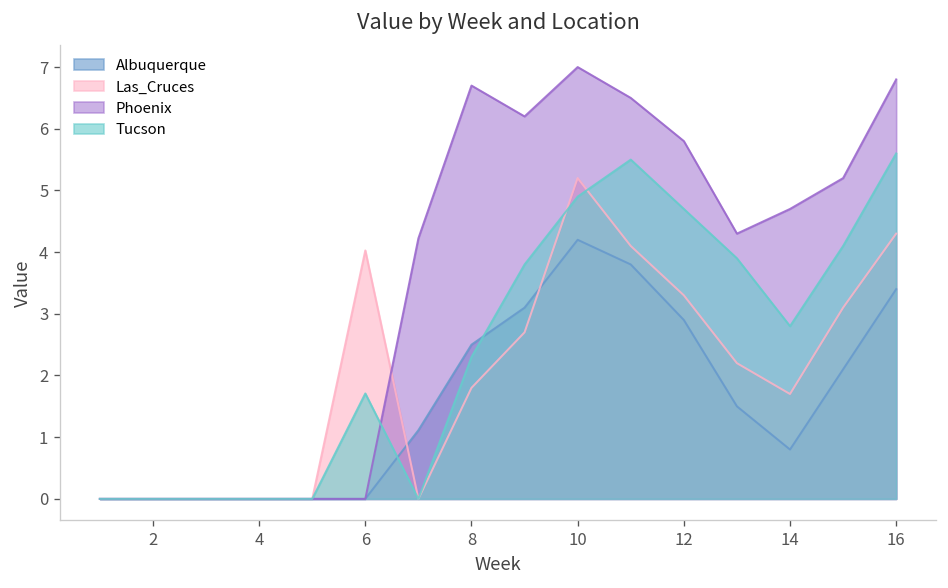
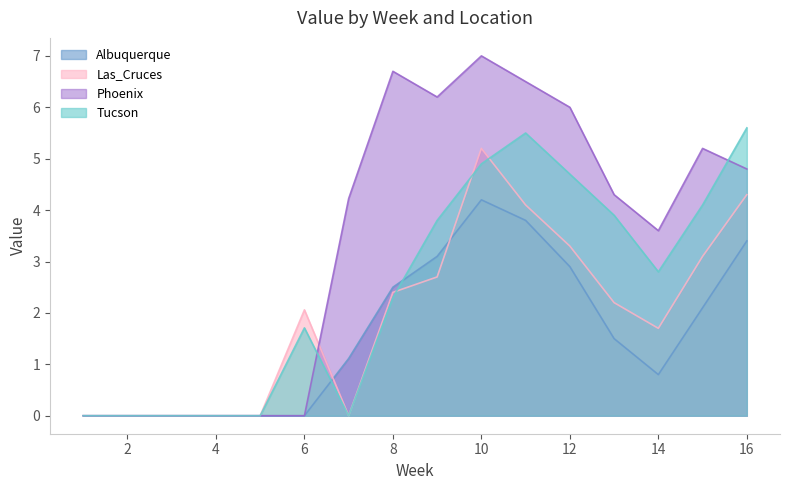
Las_Cruces, 6: 4.0 -> 2.1
Las_Cruces, 8: 1.8 -> 2.4
Phoenix, 12: 5.8 -> 6.0
Phoenix, 14: 4.7 -> 3.6
Phoenix, 16: 6.8 -> 4.8
